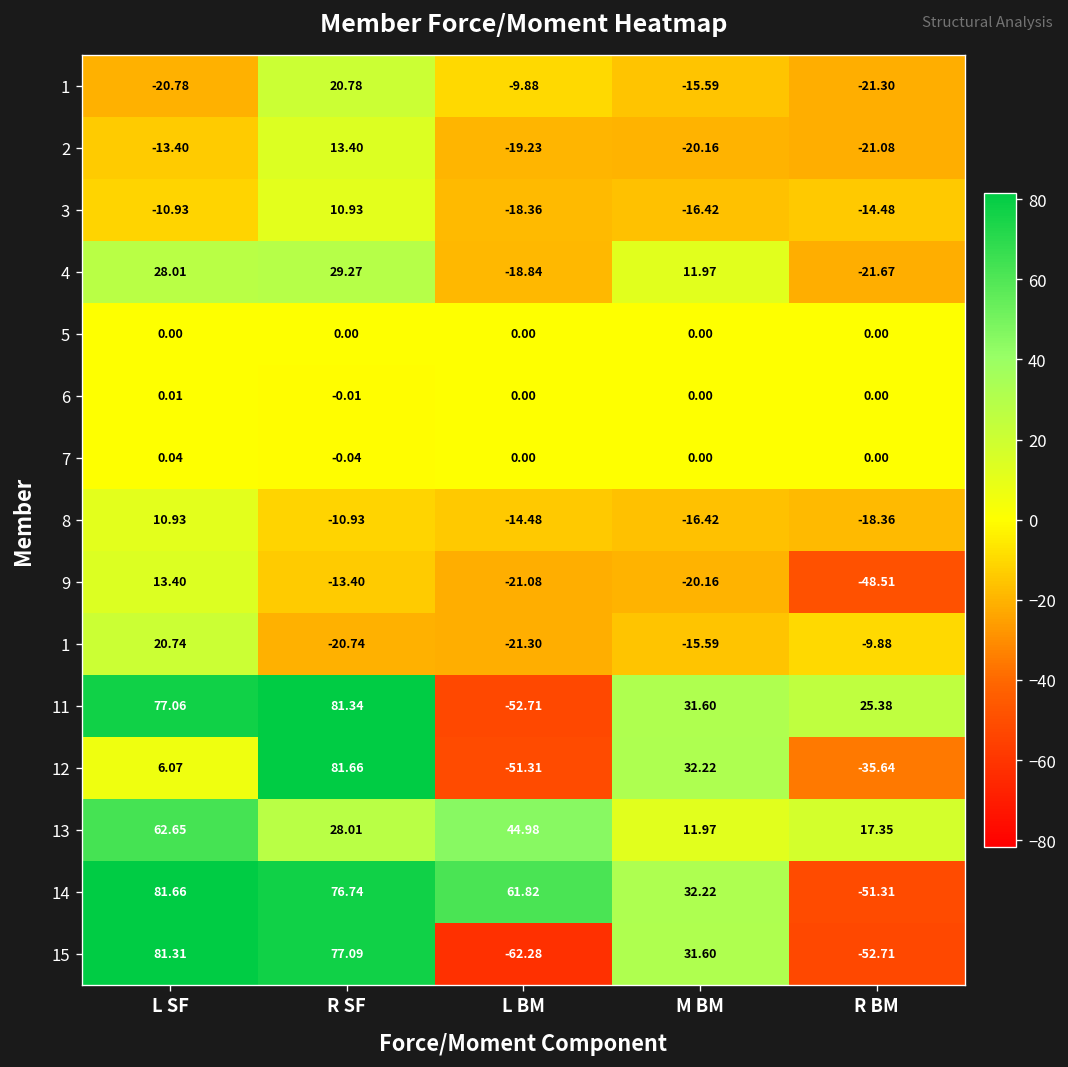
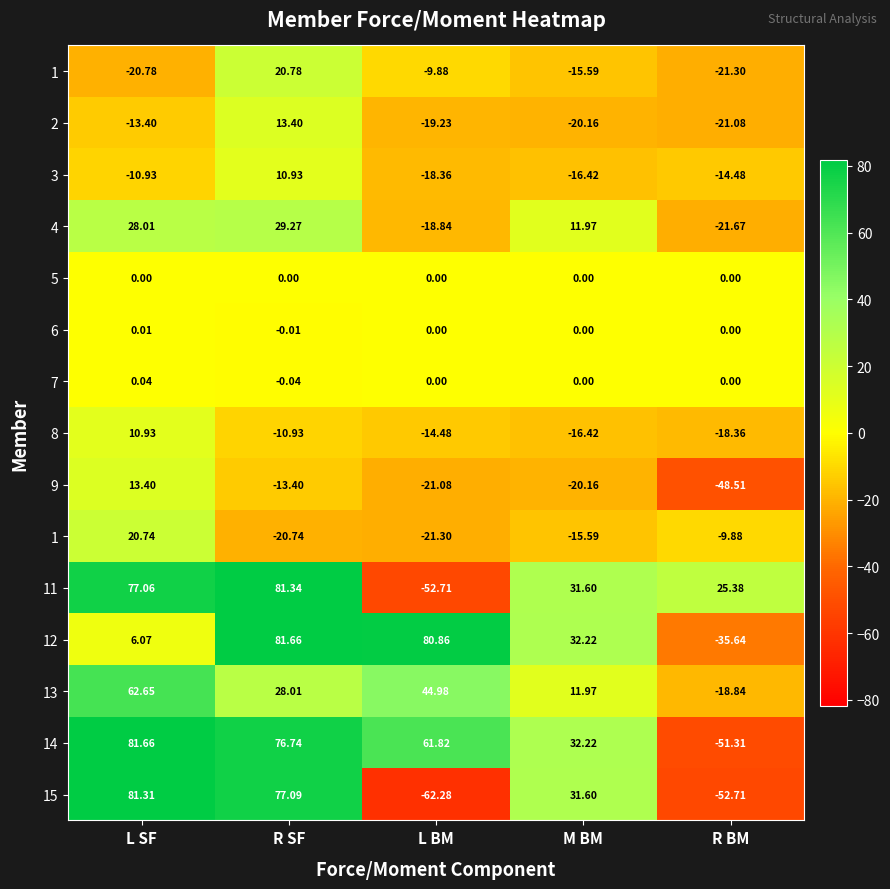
12, L BM: -51.31 -> 80.86
13, R BM: 17.35 -> -18.84
